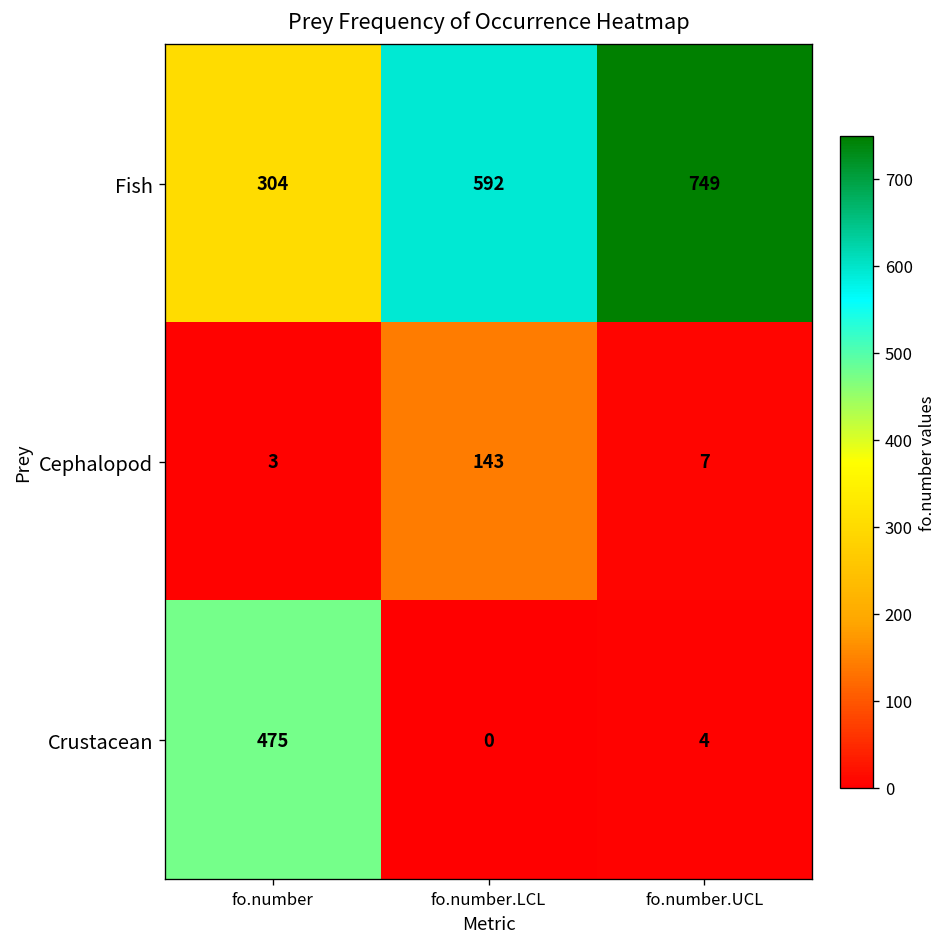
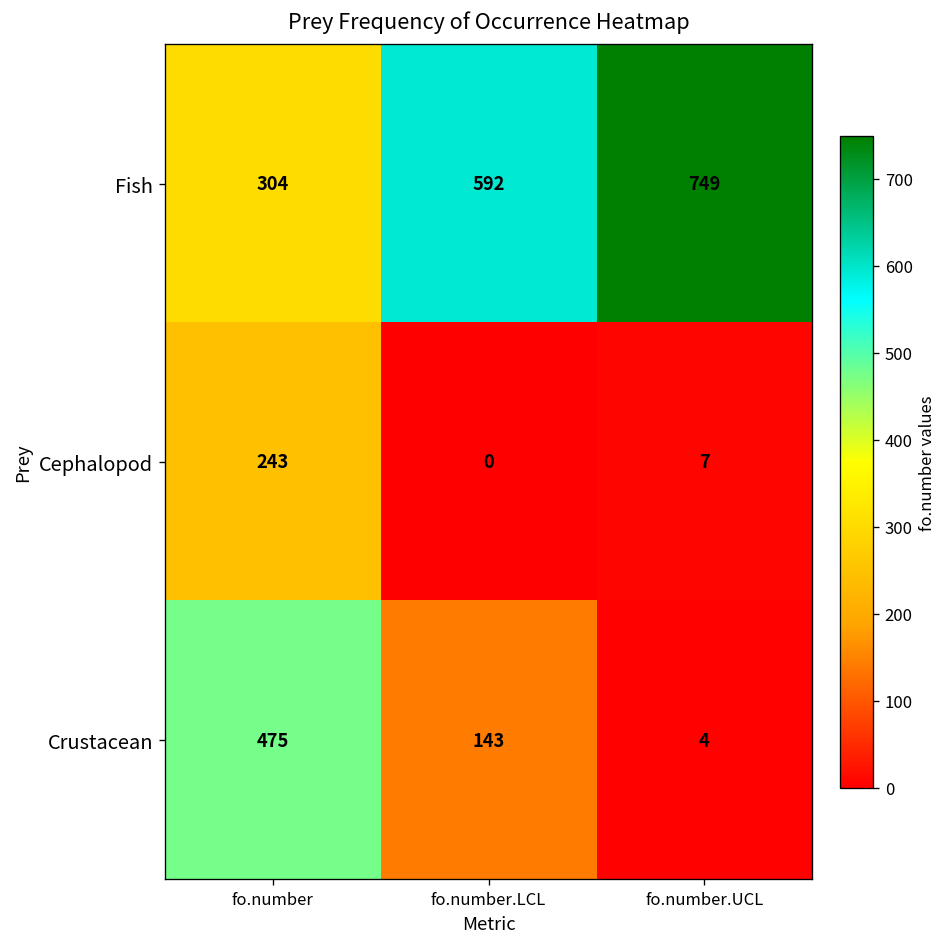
Cephalopod, fo.number: 3 -> 243
Cephalopod, fo.number.LCL: 143 -> 0
Crustacean, fo.number.LCL: 0 -> 143
